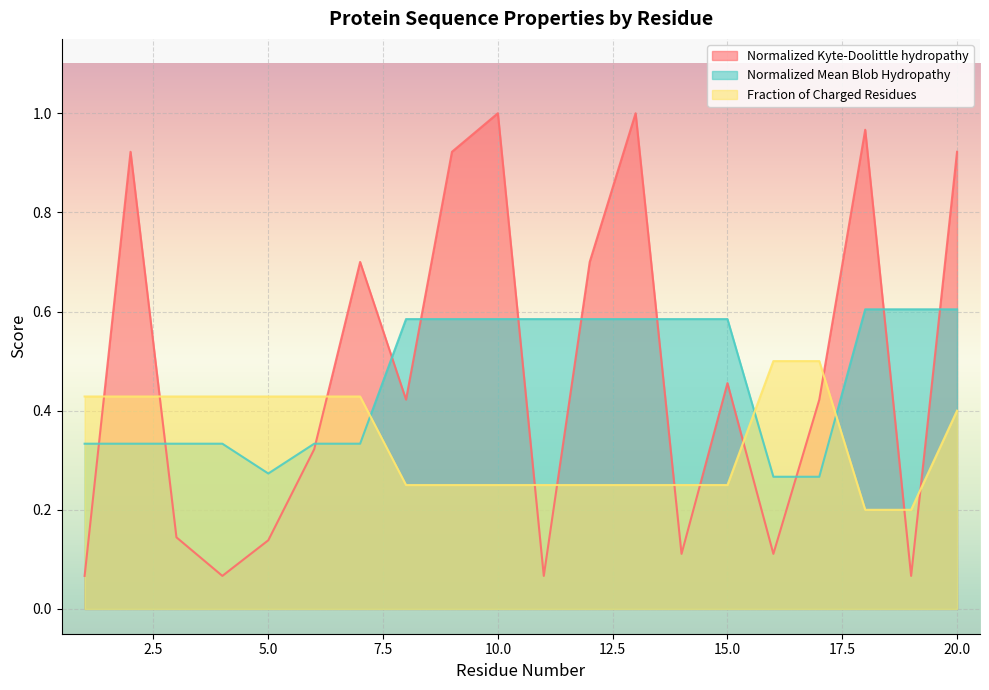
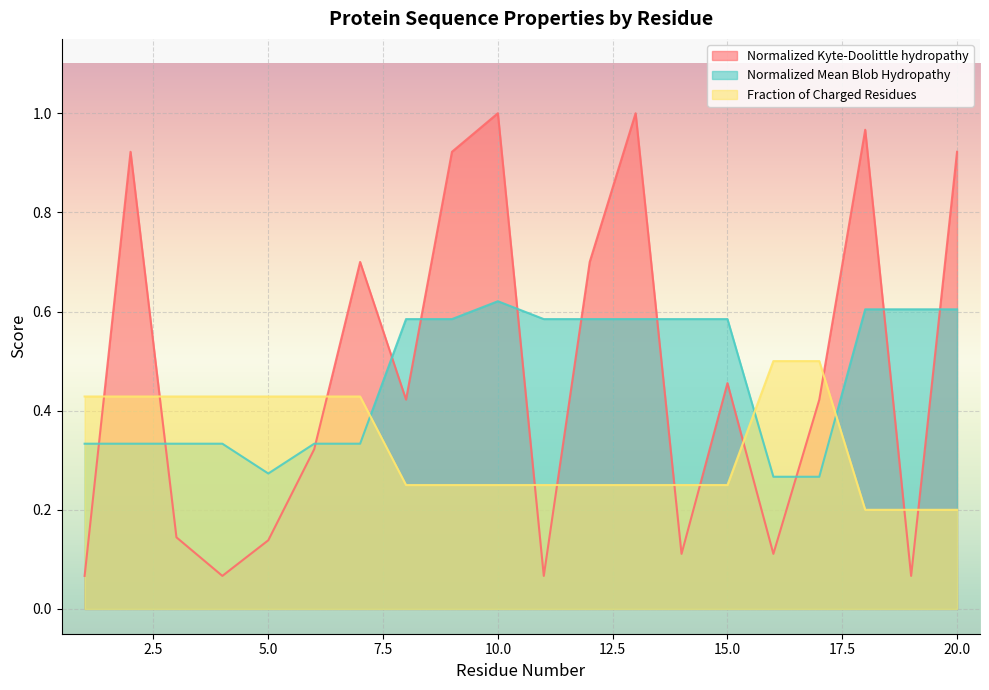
Normalized Mean Blob Hydropathy, 10.0: 0.58 -> 0.62
Fraction of Charged Residues, 20.0: 0.4 -> 0.2
